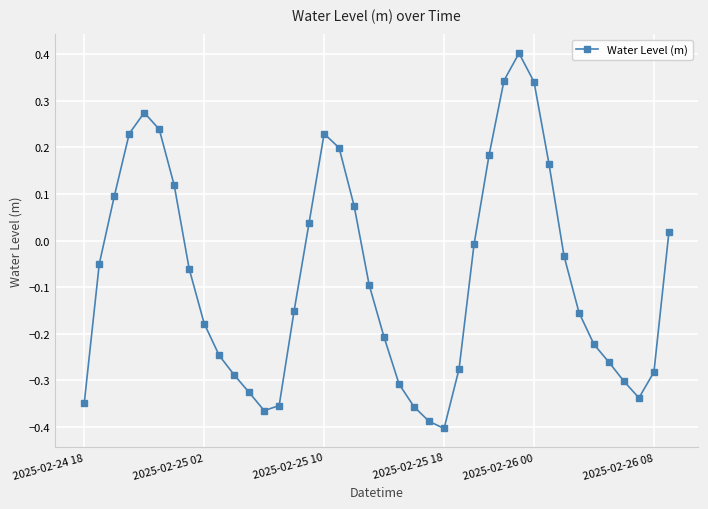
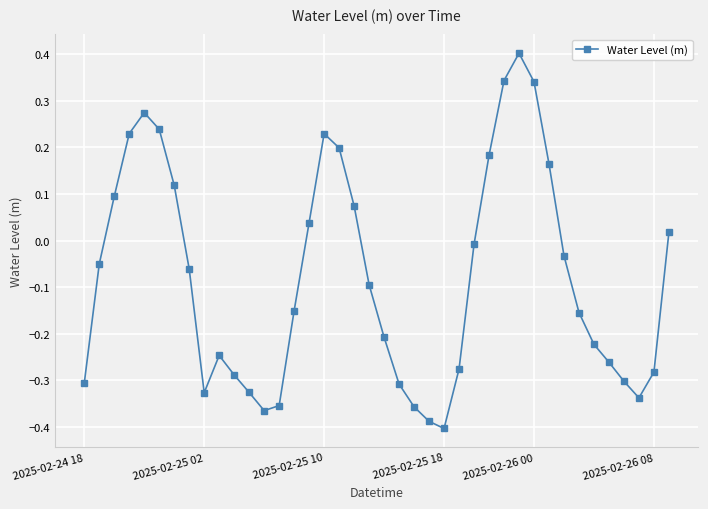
2025-02-24 18: -0.35 -> -0.31
2025-02-25 02: -0.18 -> -0.33
